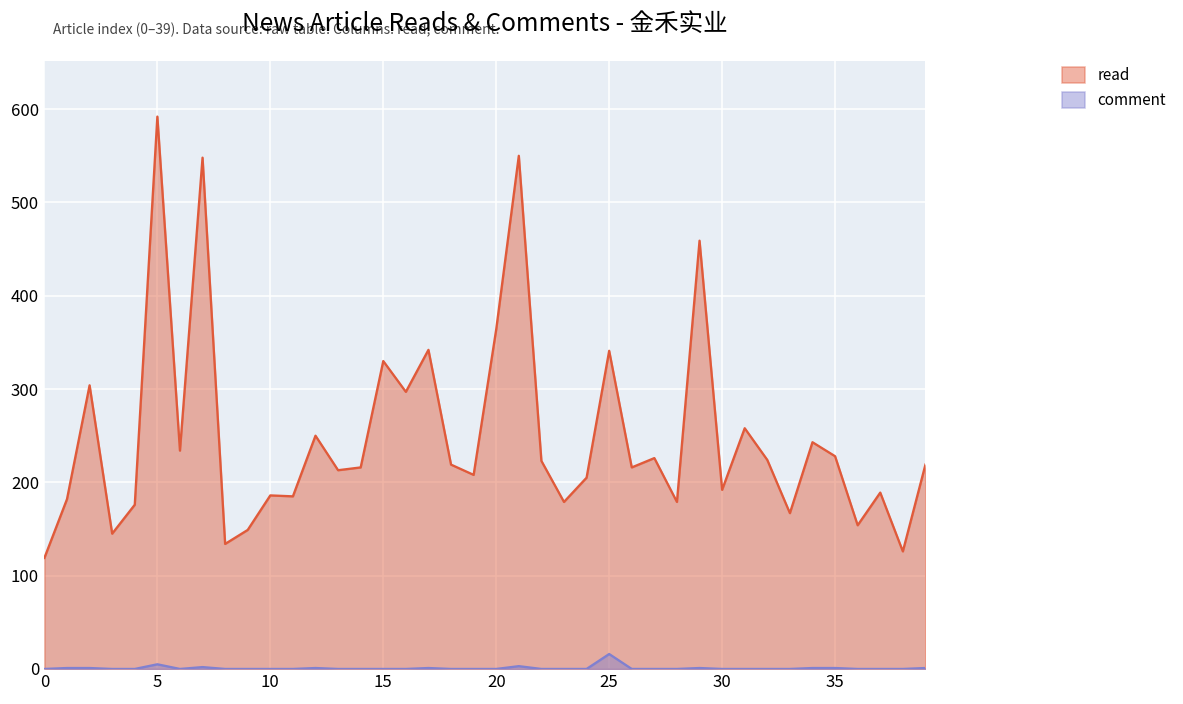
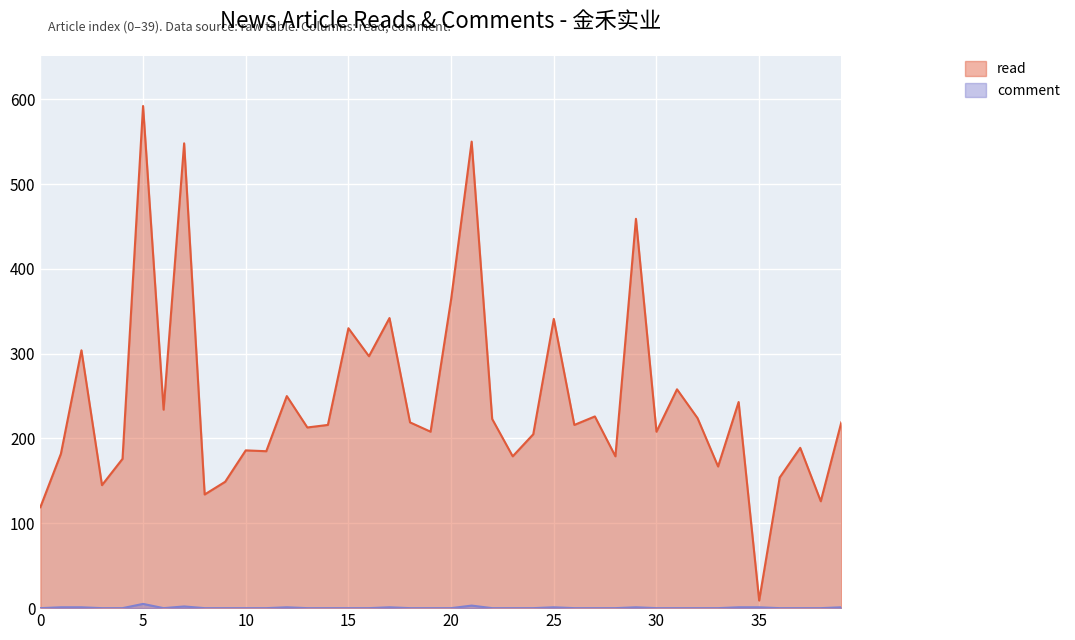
comment, 25: 20 -> 0
read, 30: 190 -> 210
read, 35: 230 -> 10
